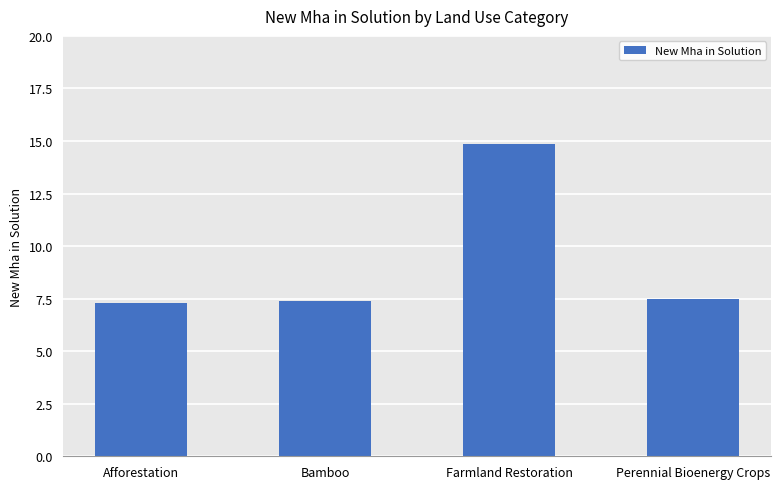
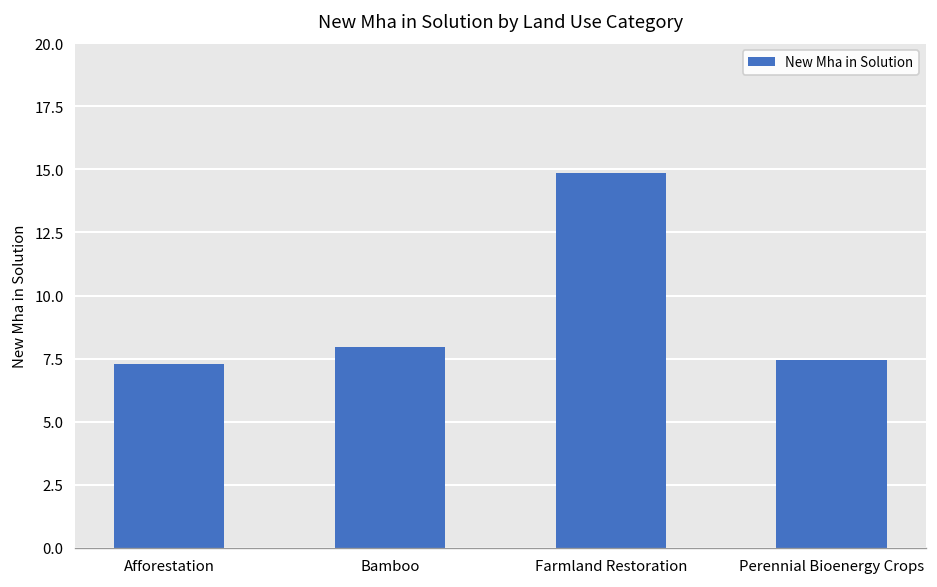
Bamboo: 7.4 -> 7.9
